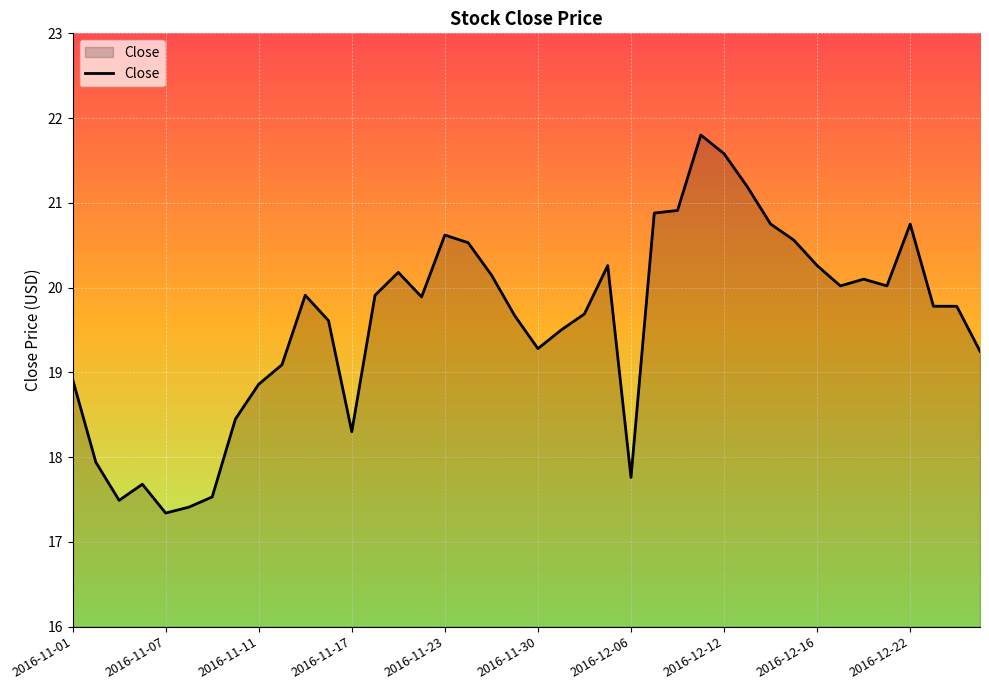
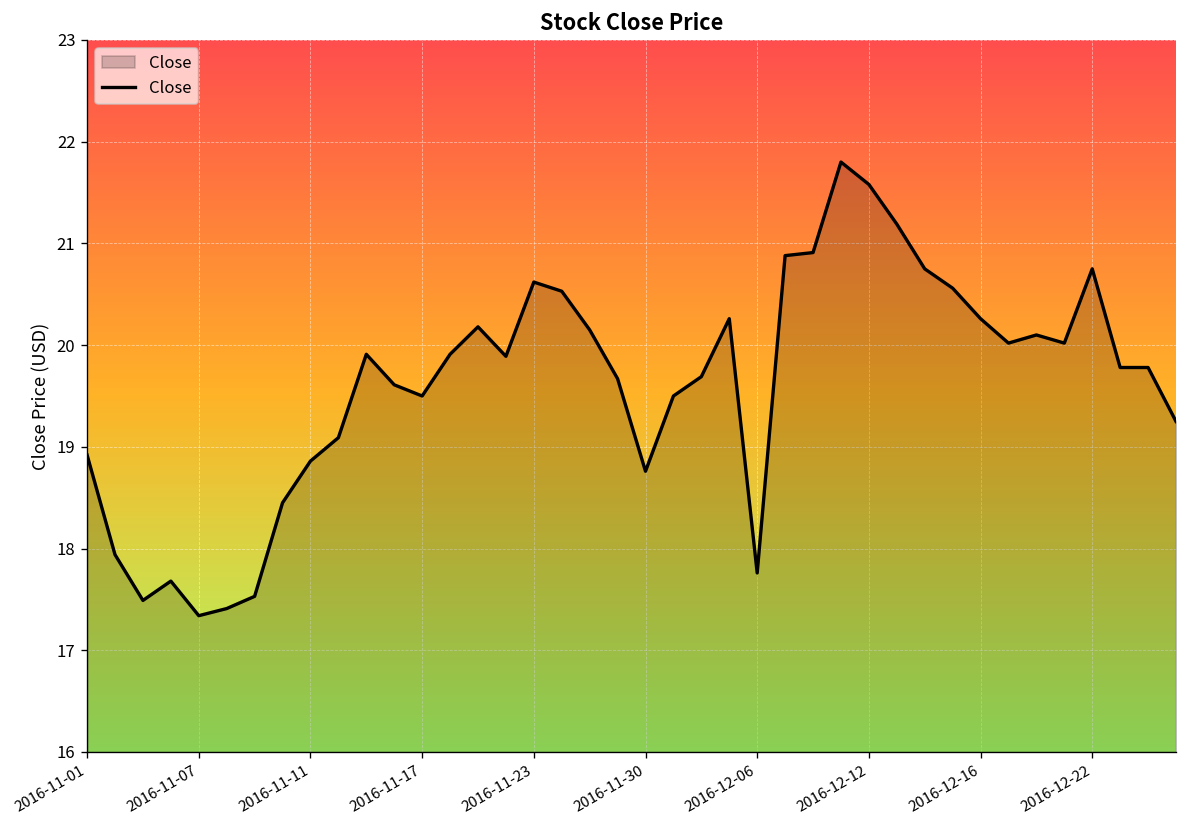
2016-11-17: 18.3 -> 19.5
2016-11-30: 19.3 -> 18.8
